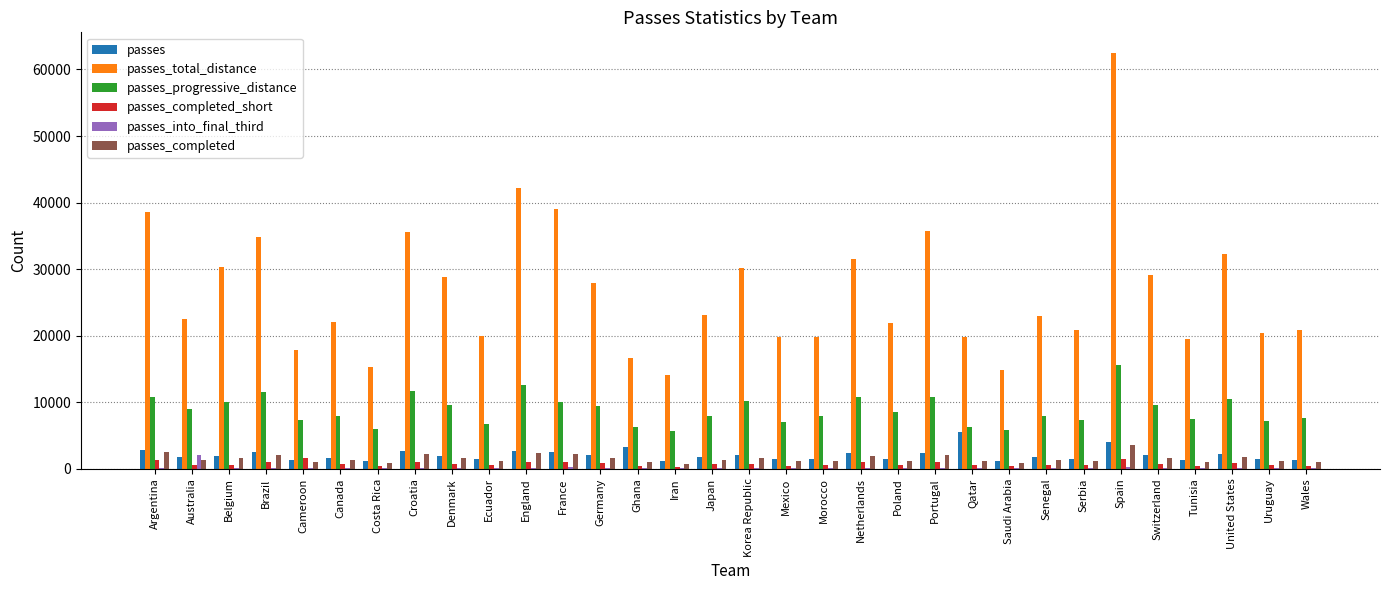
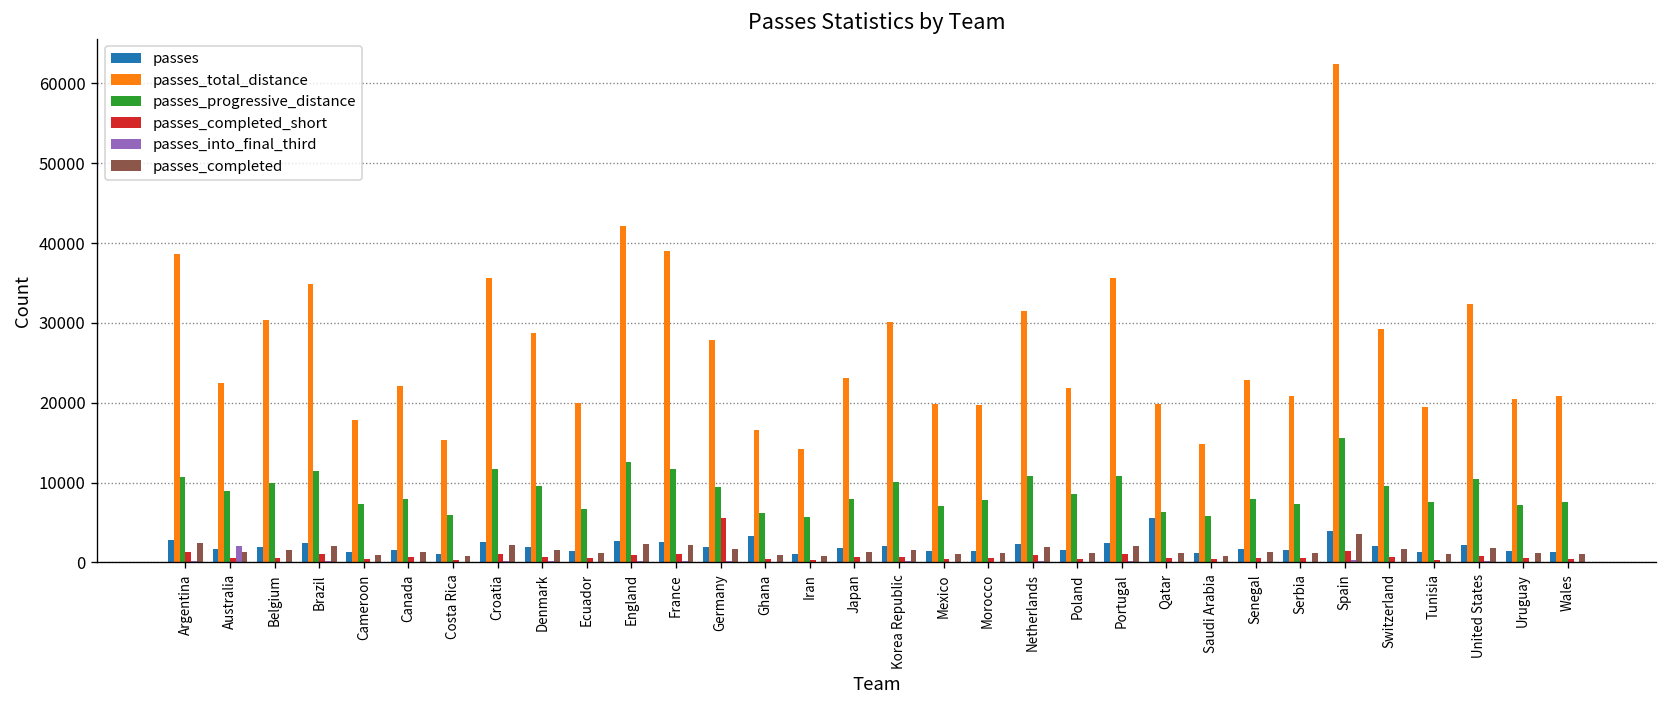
passes_completed_short, Cameroon: 2000 -> 0
passes_progressive_distance, France: 10000 -> 12000
passes_completed_short, Germany: 1000 -> 6000
